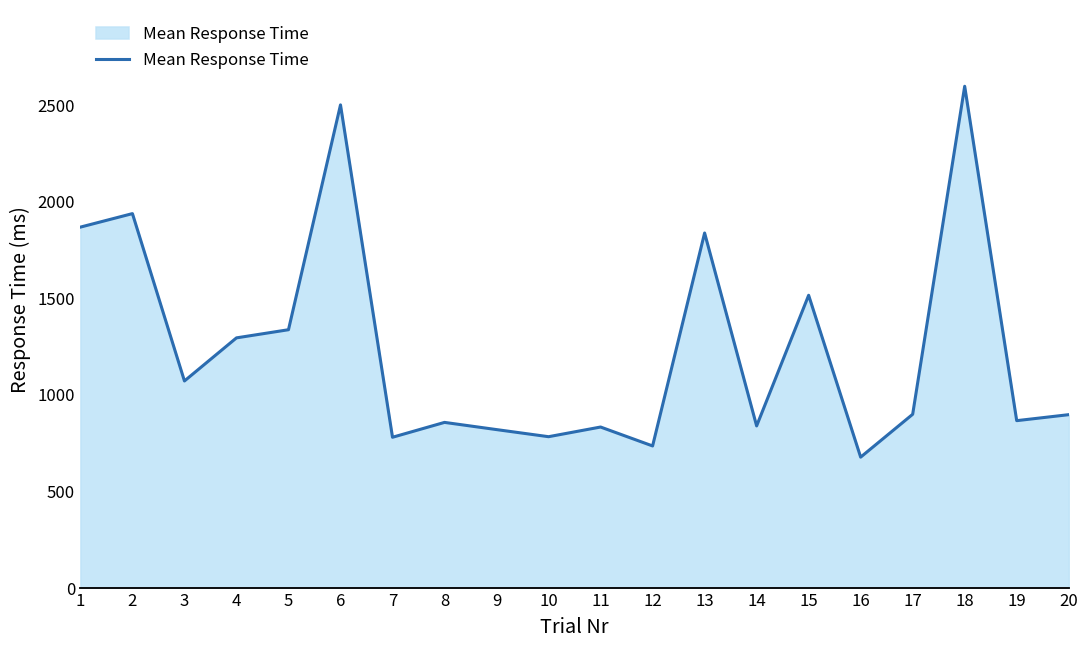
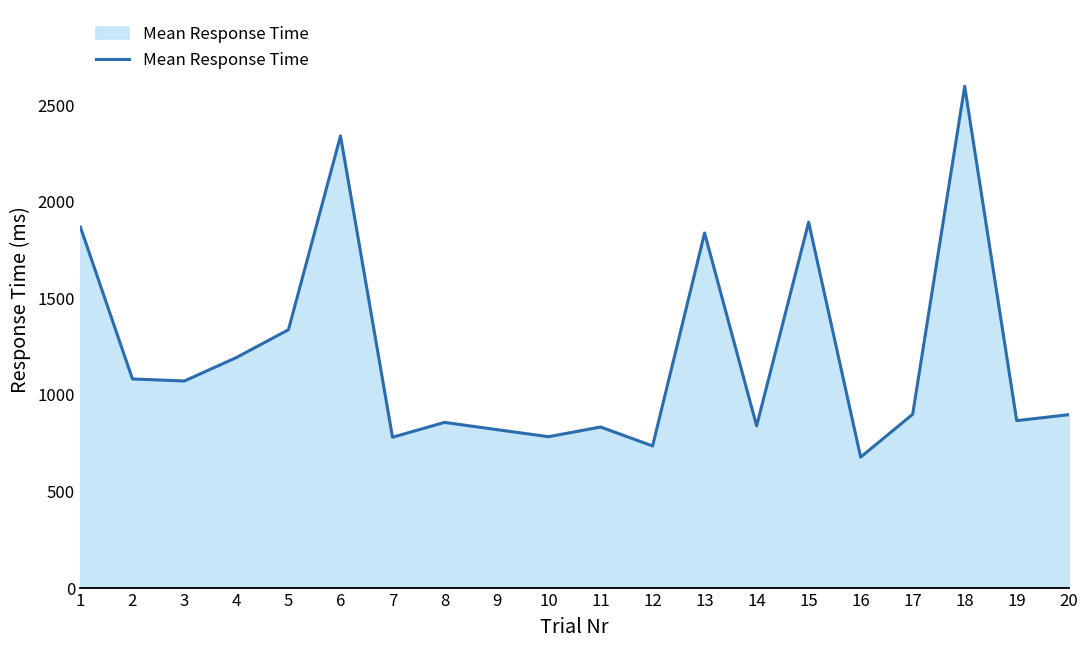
2: 1940 -> 1080
4: 1300 -> 1190
6: 2500 -> 2340
15: 1520 -> 1900
